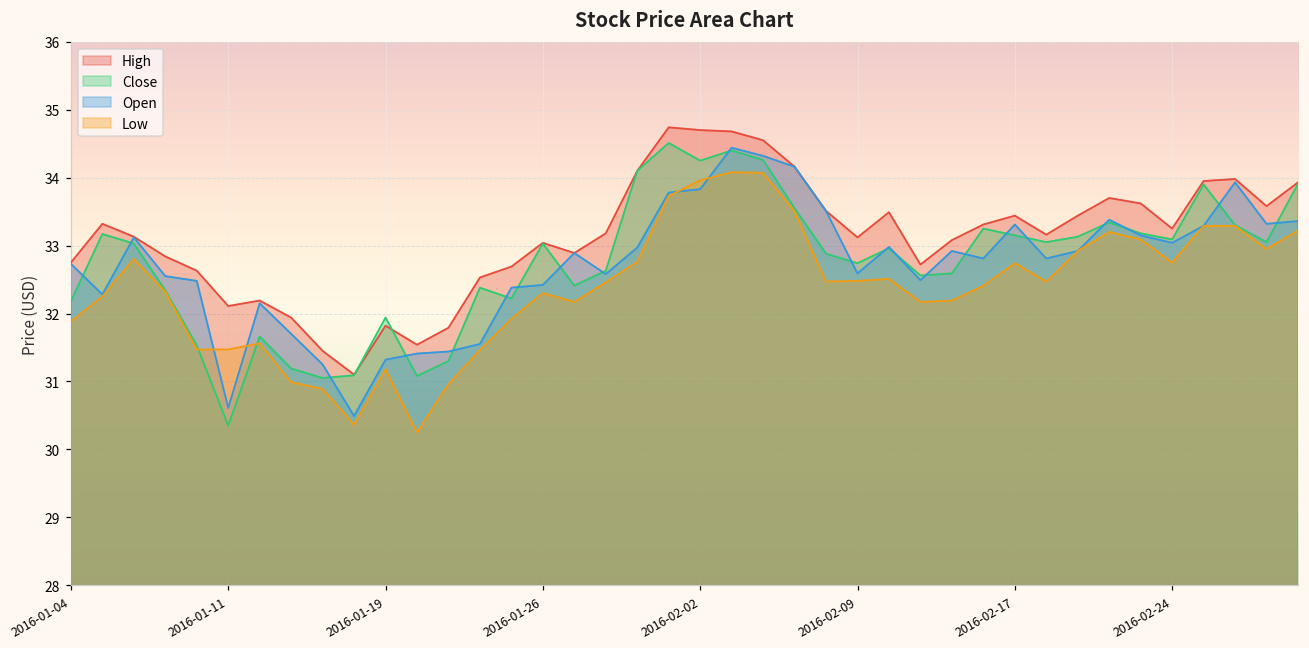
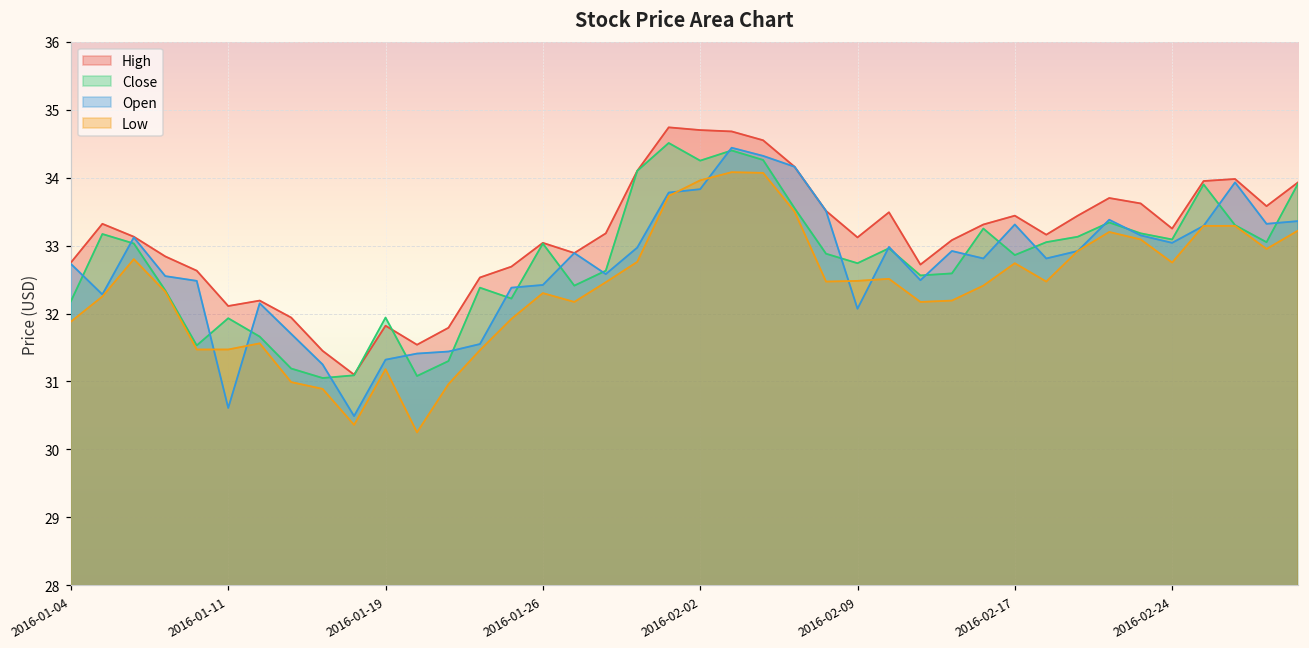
Close, 2016-01-11: 30.4 -> 31.9
Open, 2016-02-09: 32.6 -> 32.1
Close, 2016-02-17: 33.2 -> 32.9
